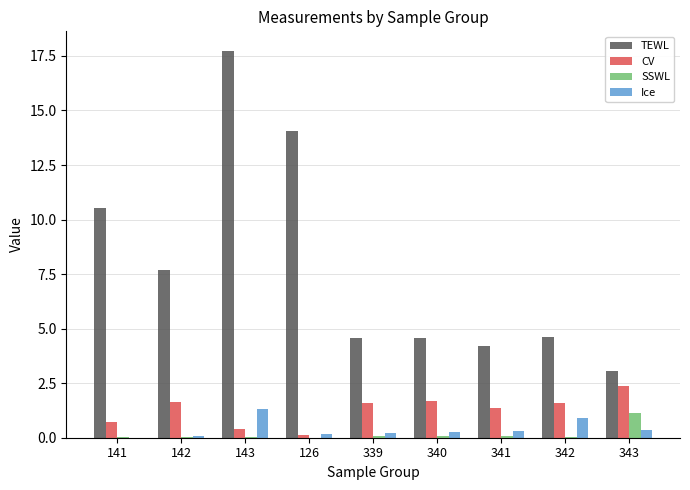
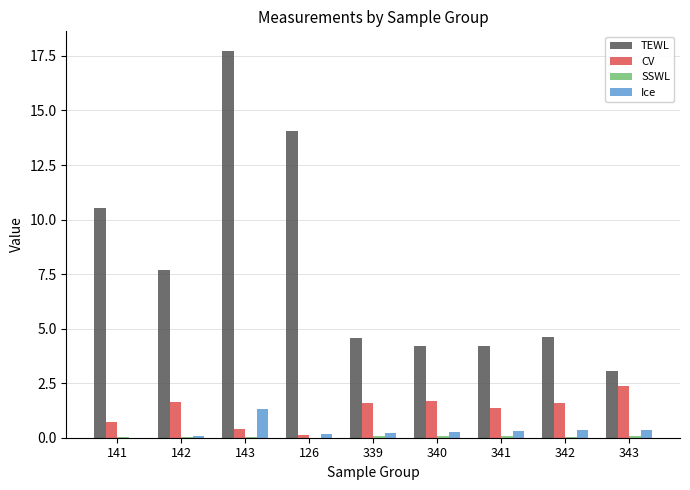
TEWL, 340: 4.6 -> 4.2
Ice, 342: 0.9 -> 0.3
SSWL, 343: 1.2 -> 0.1
